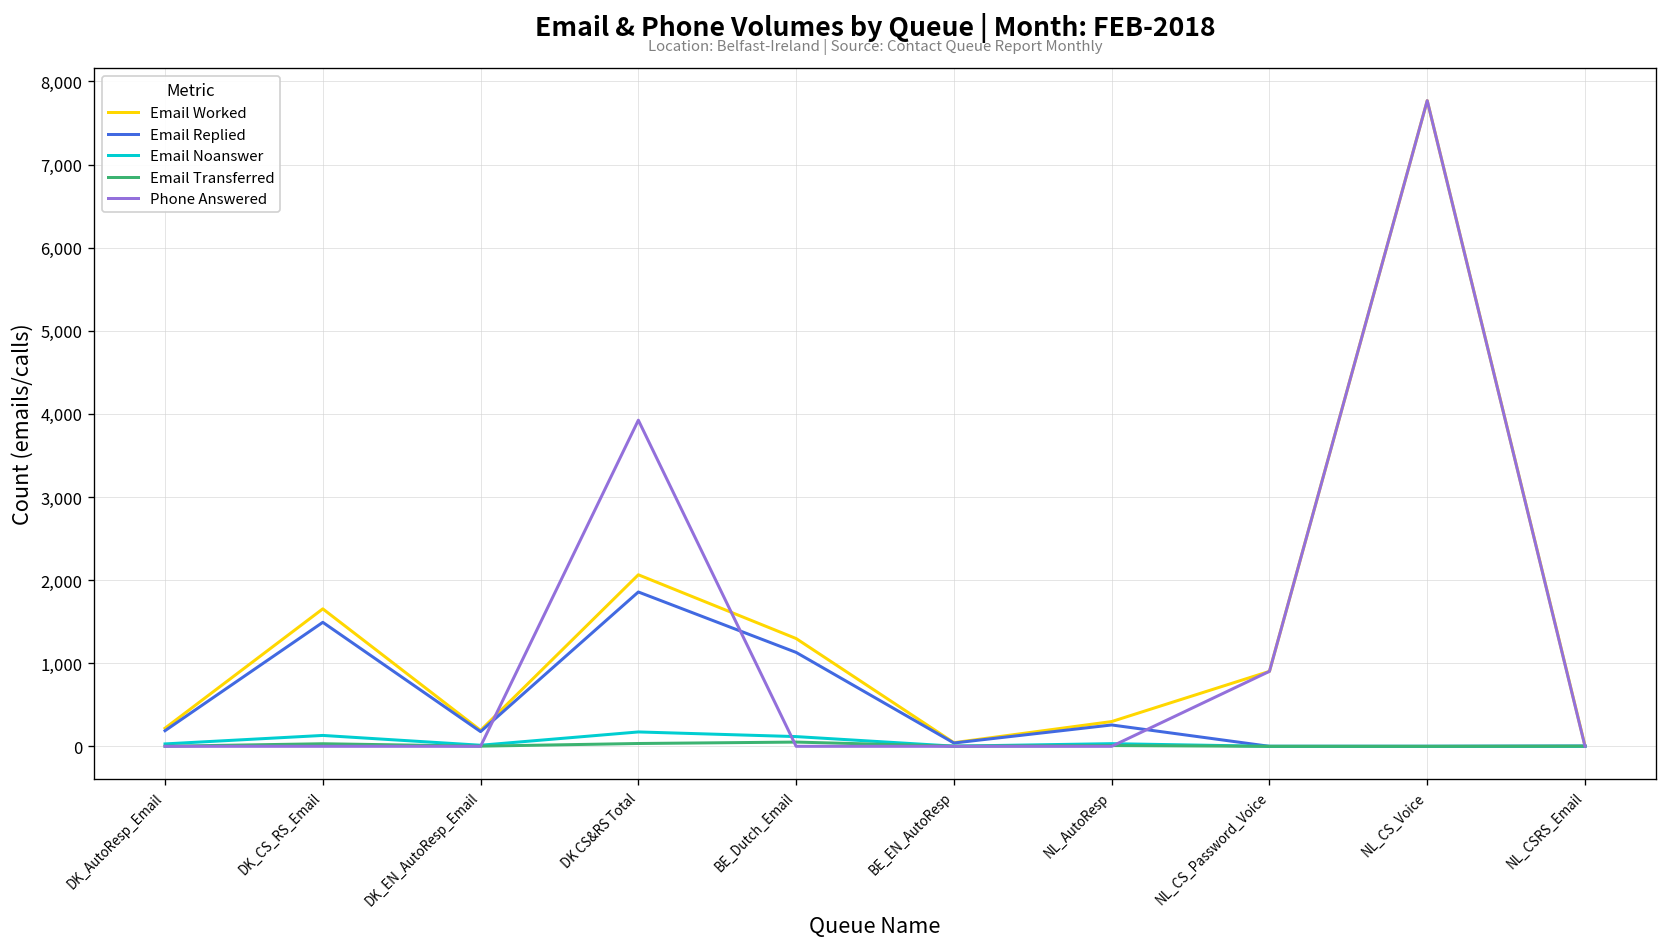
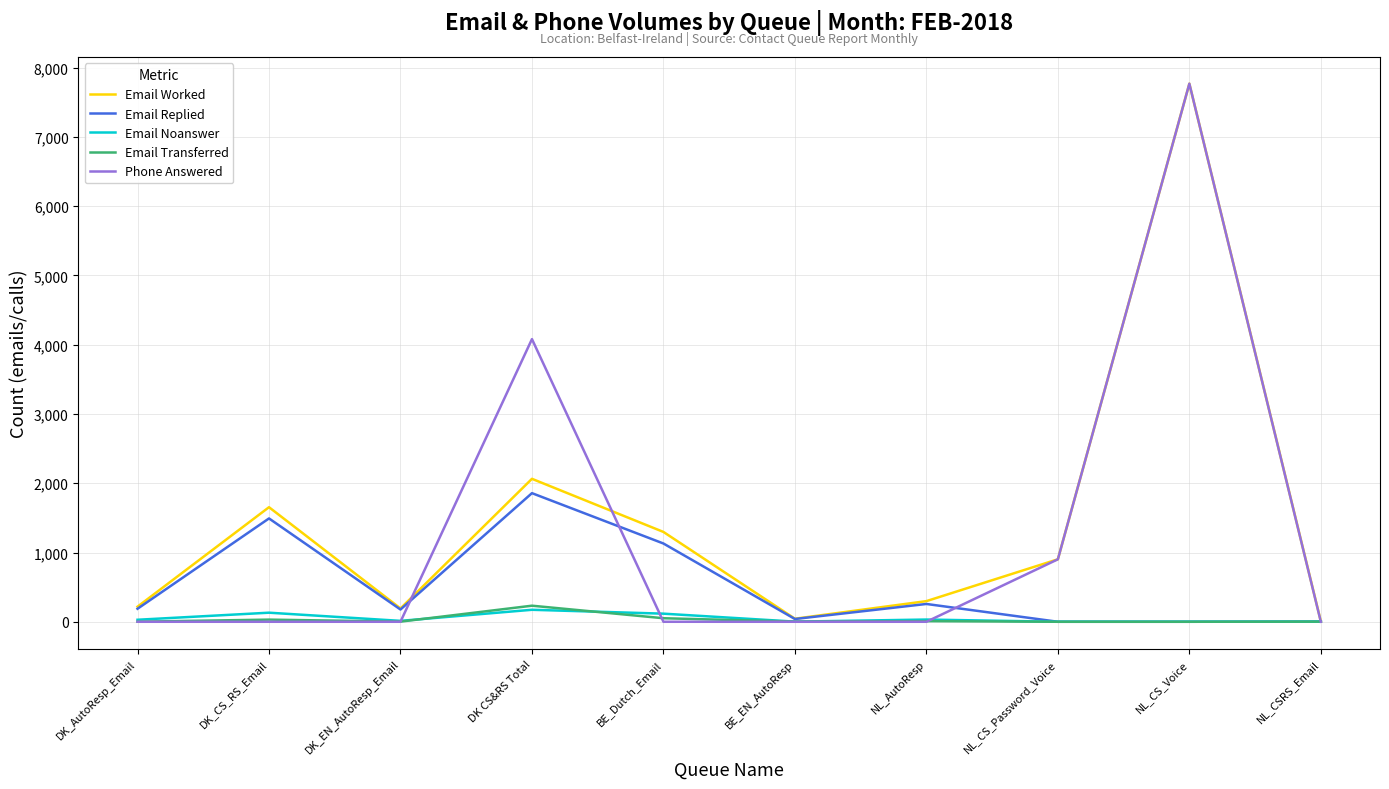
Email Transferred, DK CS&RS Total: 0 -> 200
Phone Answered, DK CS&RS Total: 3,900 -> 4,100
